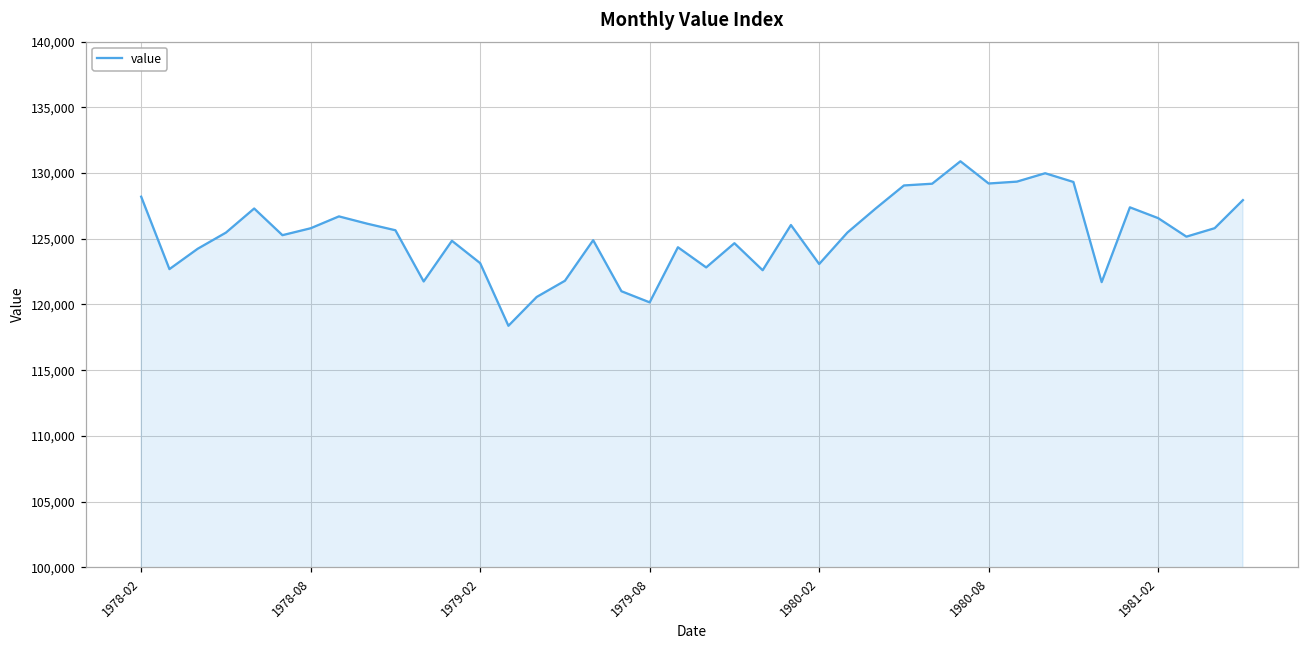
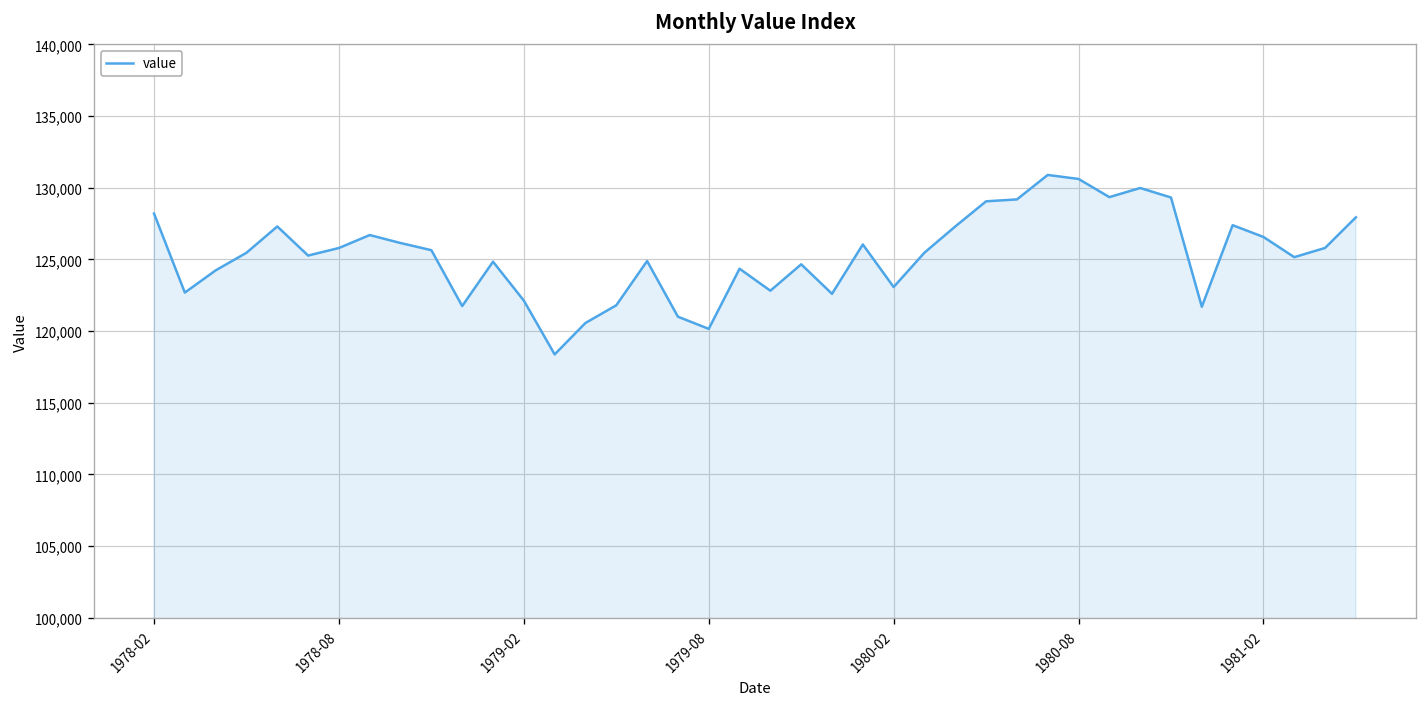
1979-02: 123,100 -> 122,100
1980-08: 129,200 -> 130,600
